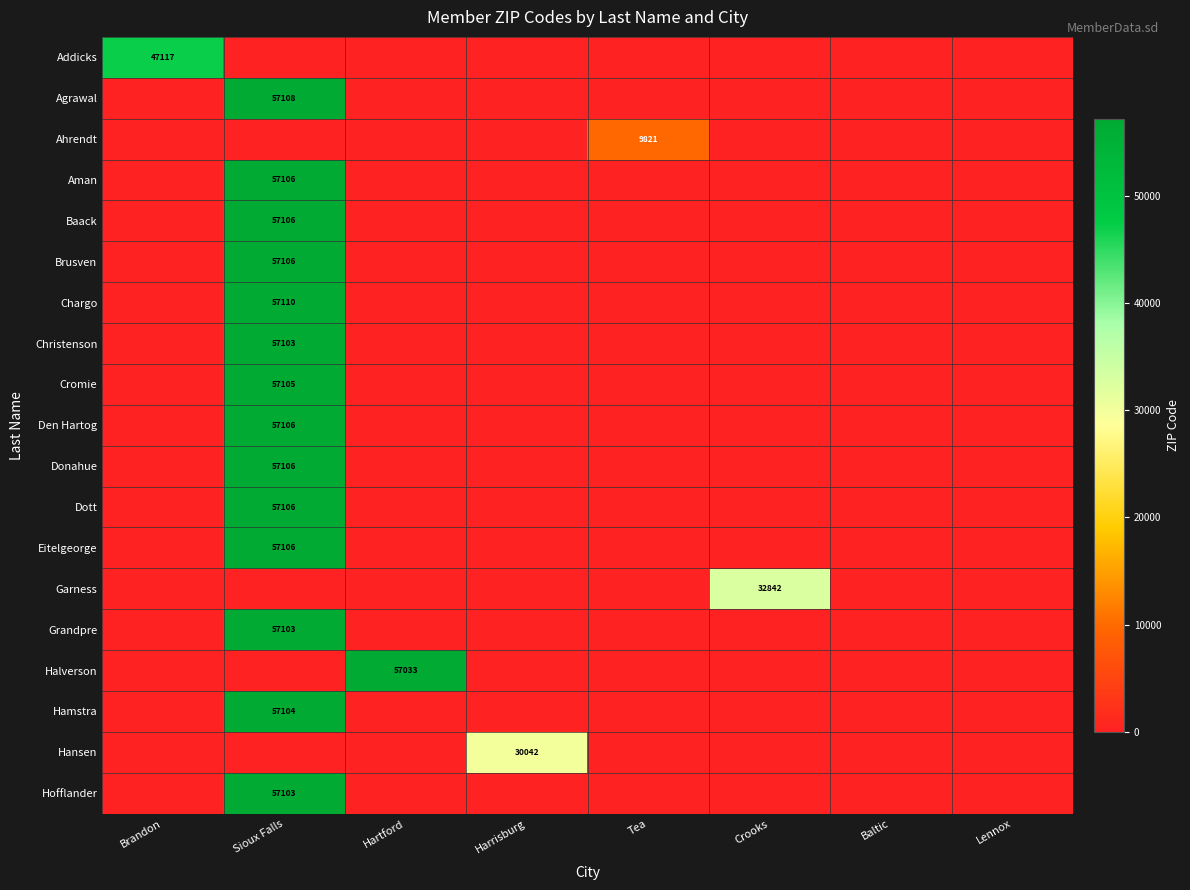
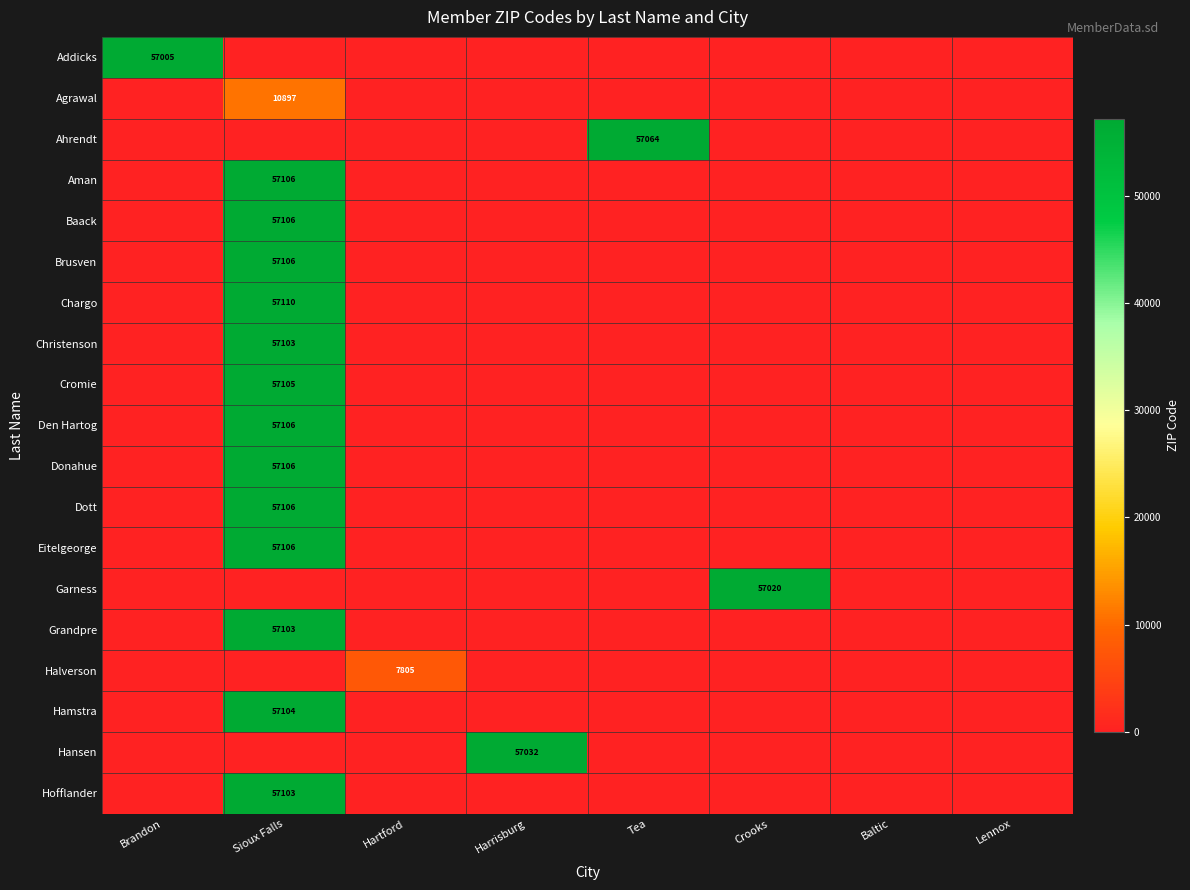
Addicks, Brandon: 47117 -> 57005
Agrawal, Sioux Falls: 57108 -> 10897
Ahrendt, Tea: 9821 -> 57064
Garness, Crooks: 32842 -> 57020
Halverson, Hartford: 57033 -> 7805
Hansen, Harrisburg: 30042 -> 57032
